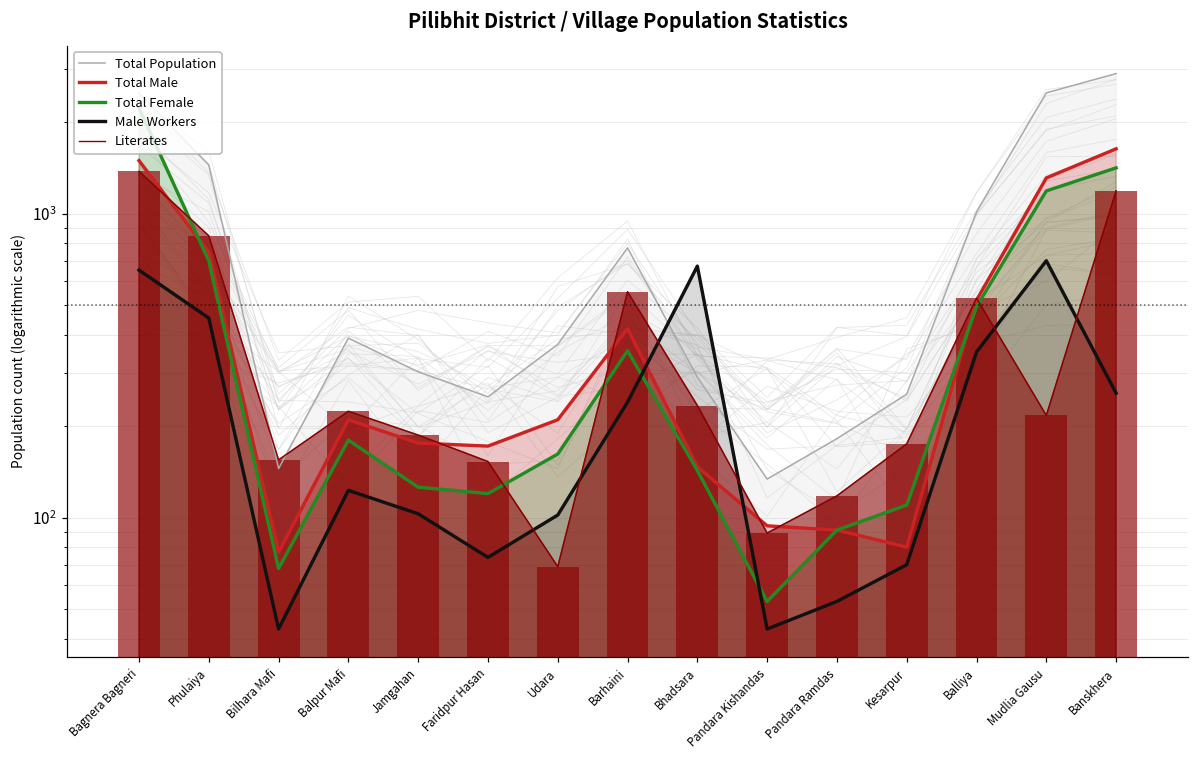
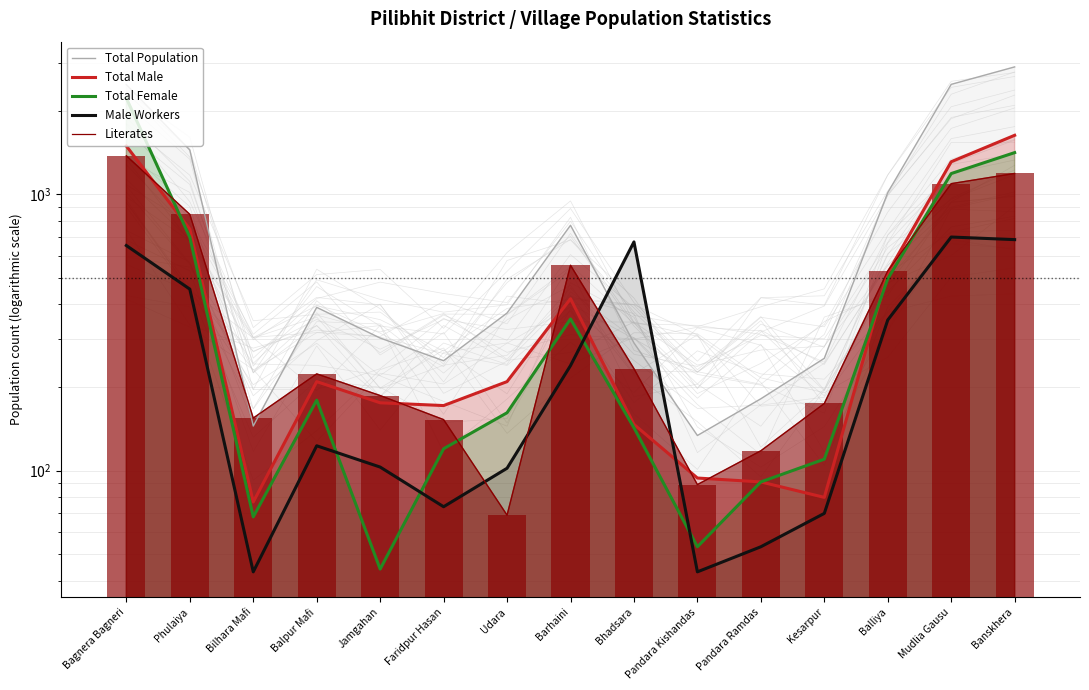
Total Female, Jamgahan: 130 -> 44
Literates, Mudlia Gausu: 220 -> 1090
Male Workers, Banskhera: 260 -> 690
